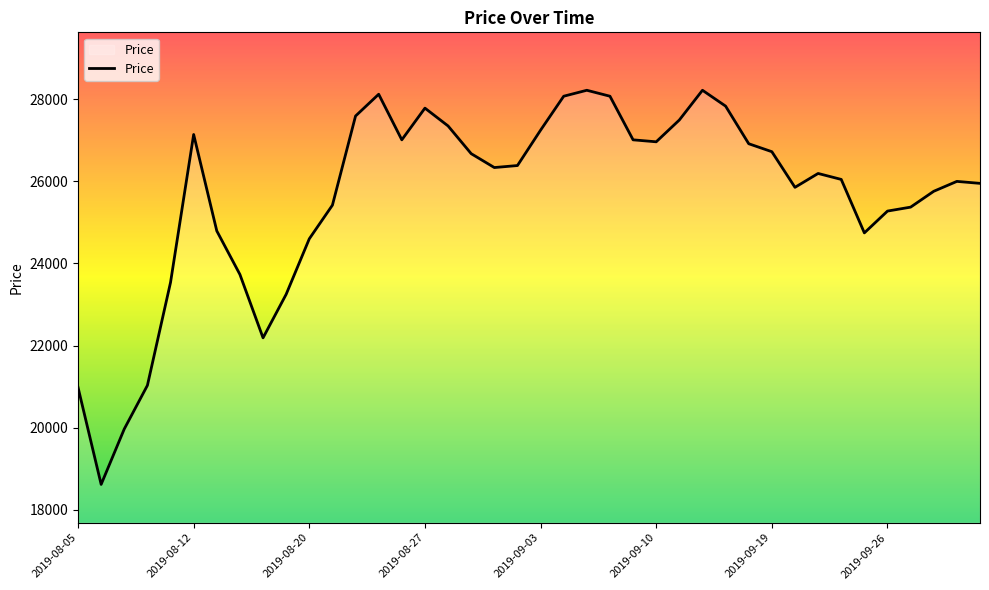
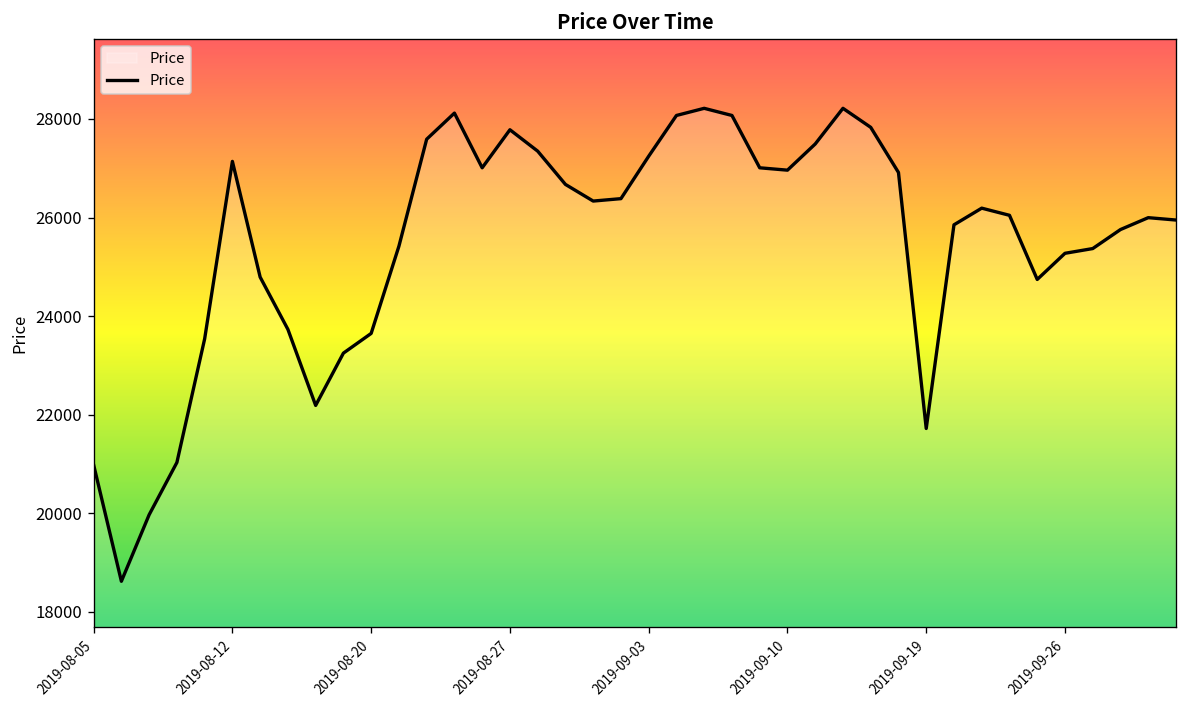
2019-08-20: 24600 -> 23600
2019-09-19: 26700 -> 21700
